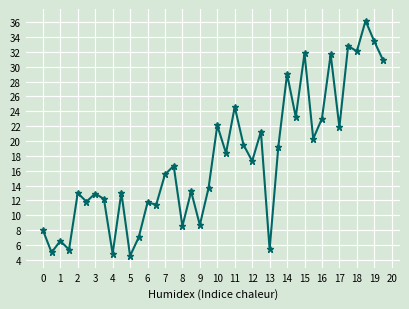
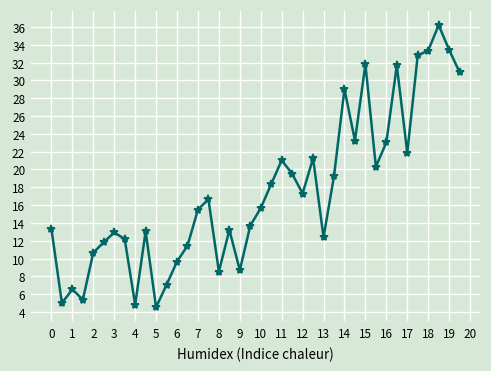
0: 8 -> 13
2: 13 -> 11
6: 12 -> 10
10: 22 -> 16
11: 25 -> 21
13: 5 -> 12
18: 32 -> 33
